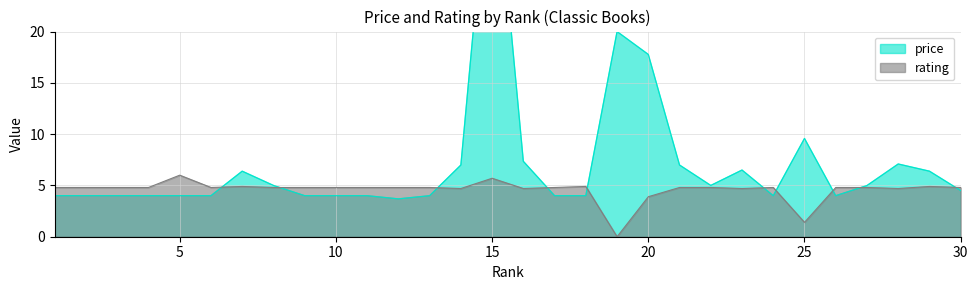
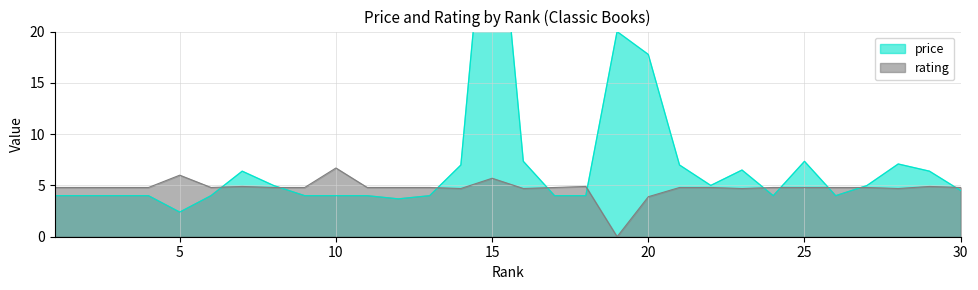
price, 5: 4.0 -> 2.4
rating, 10: 4.8 -> 6.7
price, 25: 9.6 -> 7.4
rating, 25: 1.4 -> 4.8
